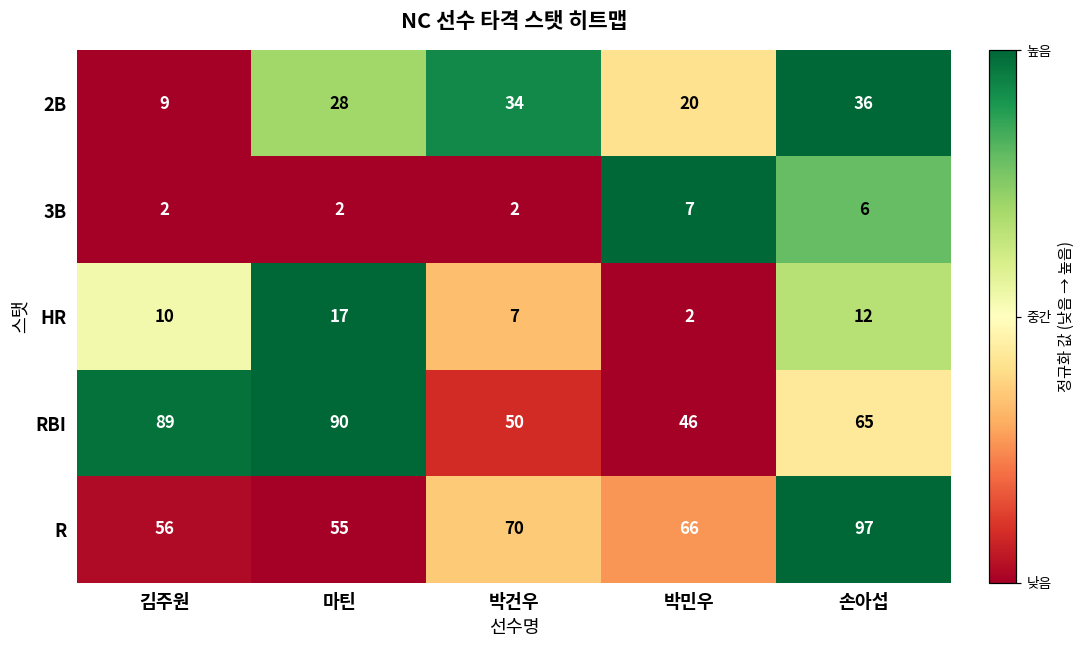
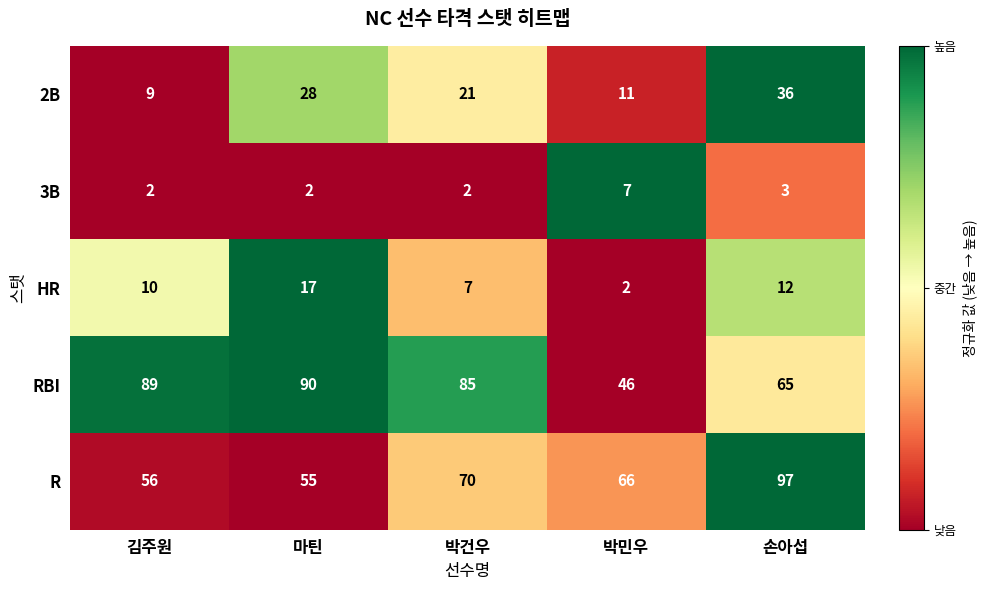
2B, 박건우: 34 -> 21
2B, 박민우: 20 -> 11
3B, 손아섭: 6 -> 3
RBI, 박건우: 50 -> 85
